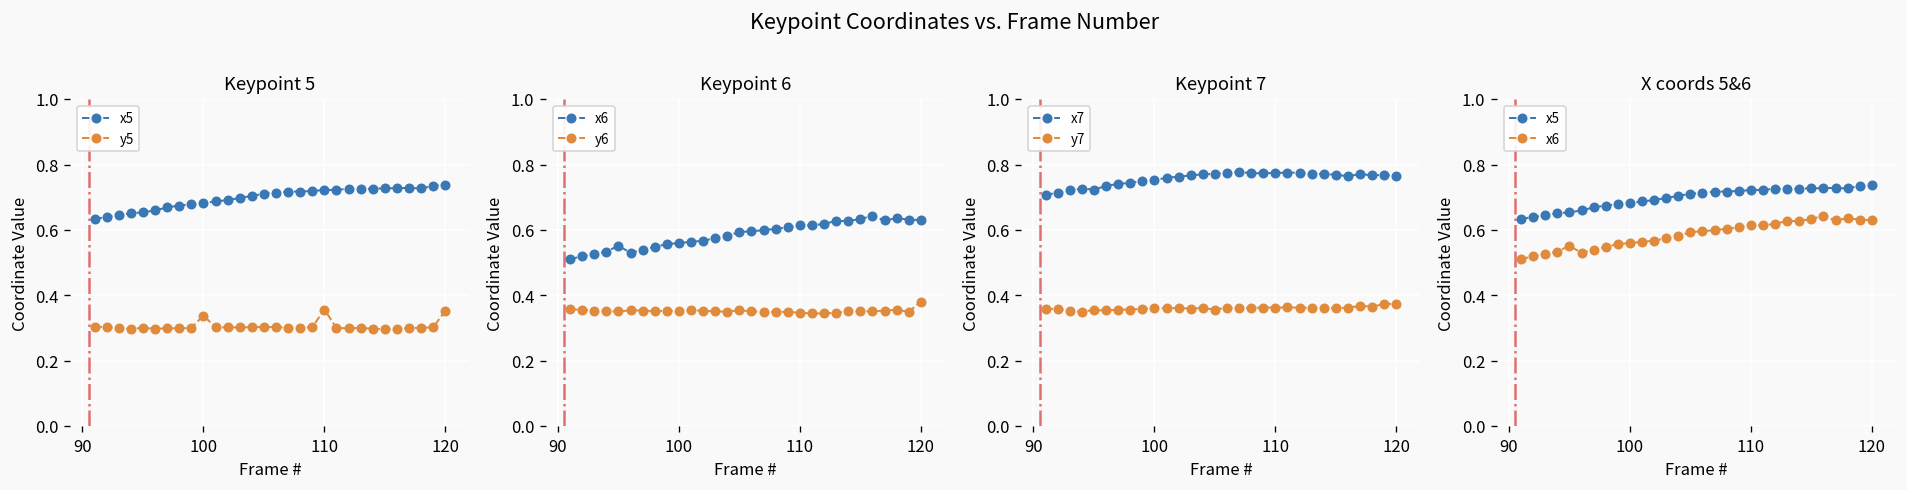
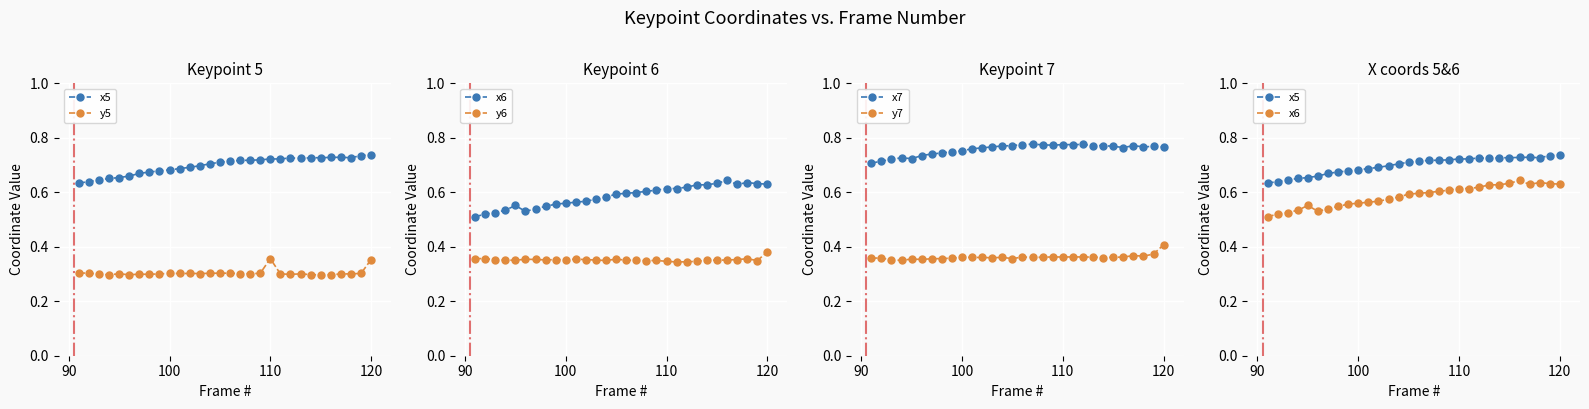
Keypoint 5, y5, 100: 0.34 -> 0.30
Keypoint 7, y7, 120: 0.37 -> 0.41
